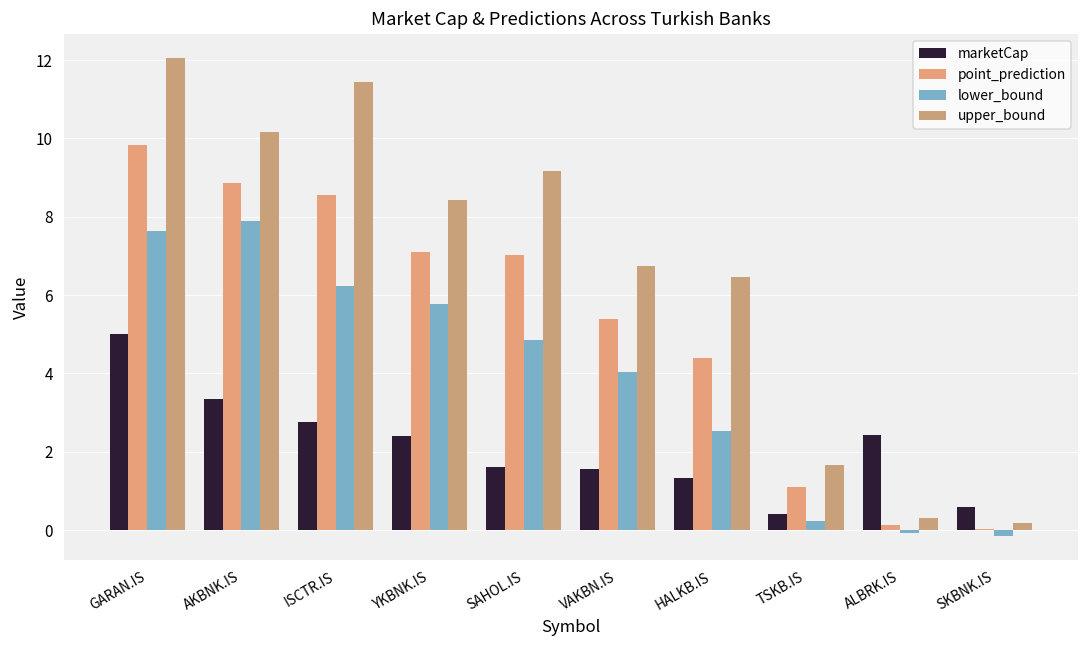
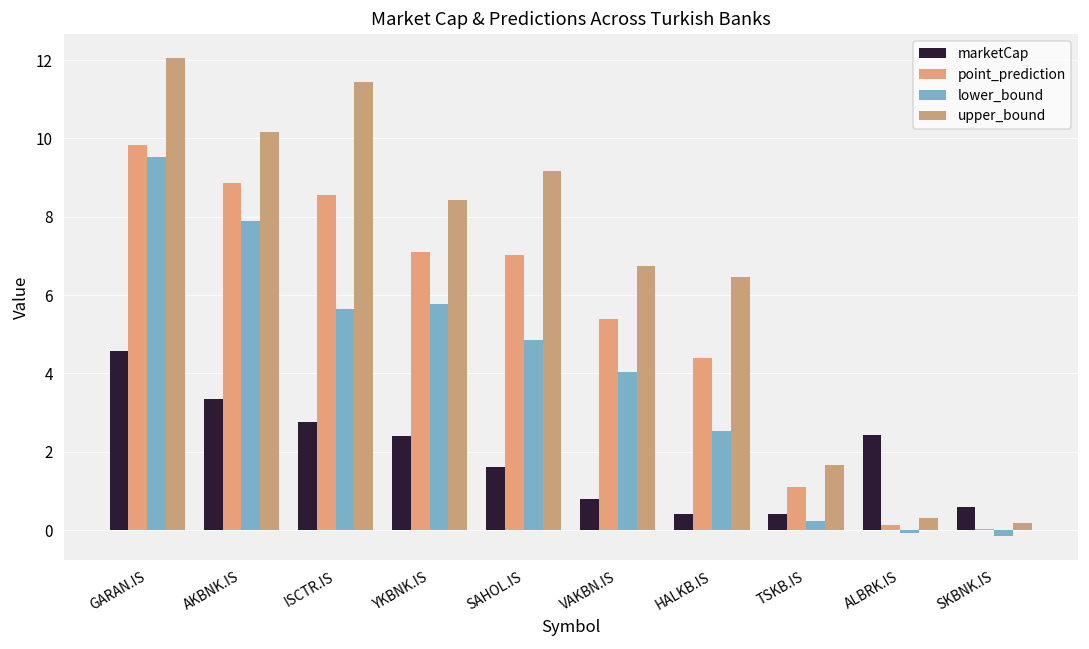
marketCap, GARAN.IS: 5.0 -> 4.6
lower_bound, GARAN.IS: 7.6 -> 9.5
lower_bound, ISCTR.IS: 6.2 -> 5.6
marketCap, VAKBN.IS: 1.6 -> 0.8
marketCap, HALKB.IS: 1.3 -> 0.4
